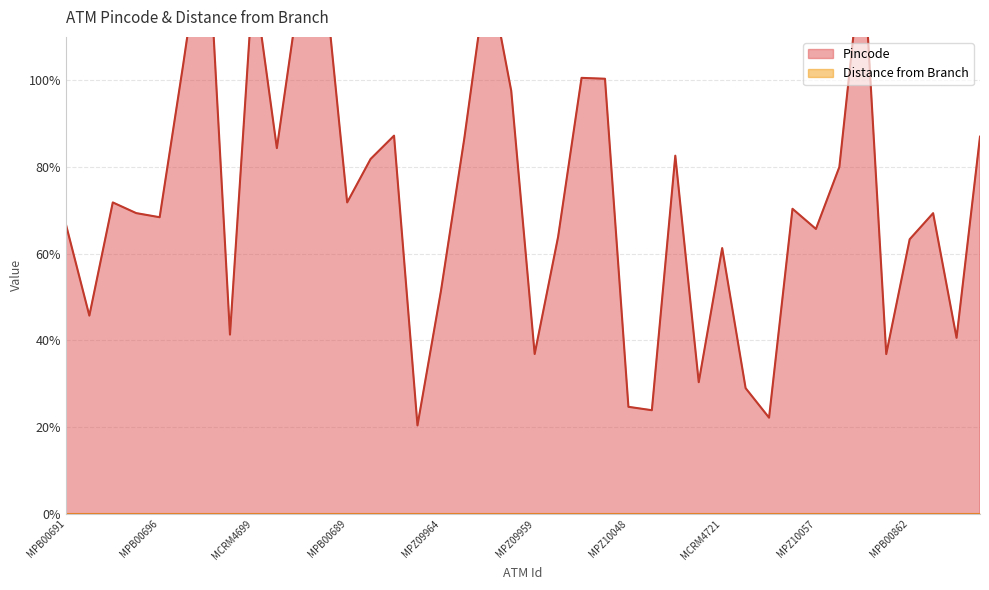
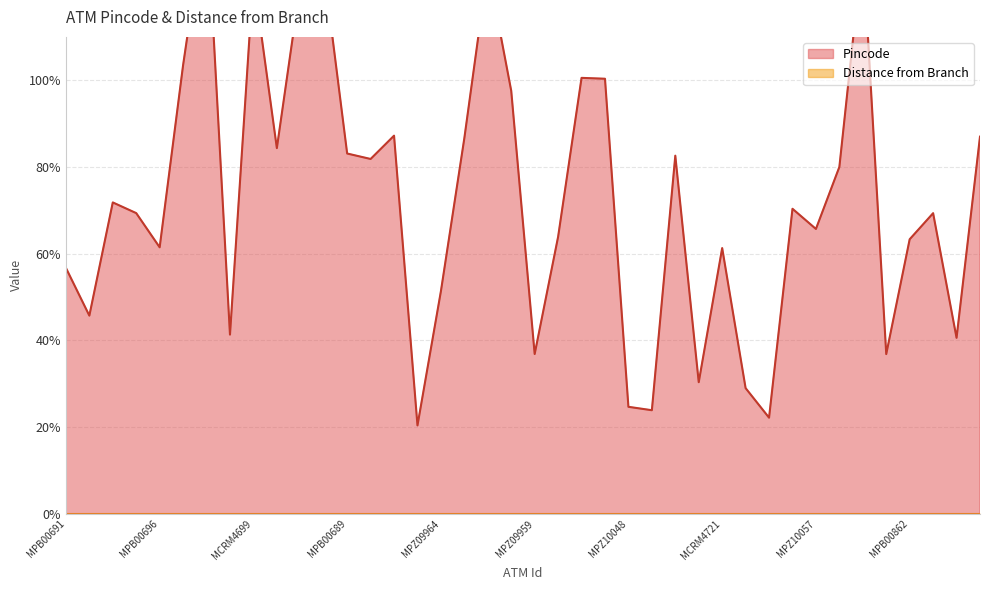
Pincode, MPB00691: 67% -> 57%
Pincode, MPB00696: 68% -> 61%
Pincode, MPB00689: 72% -> 83%
